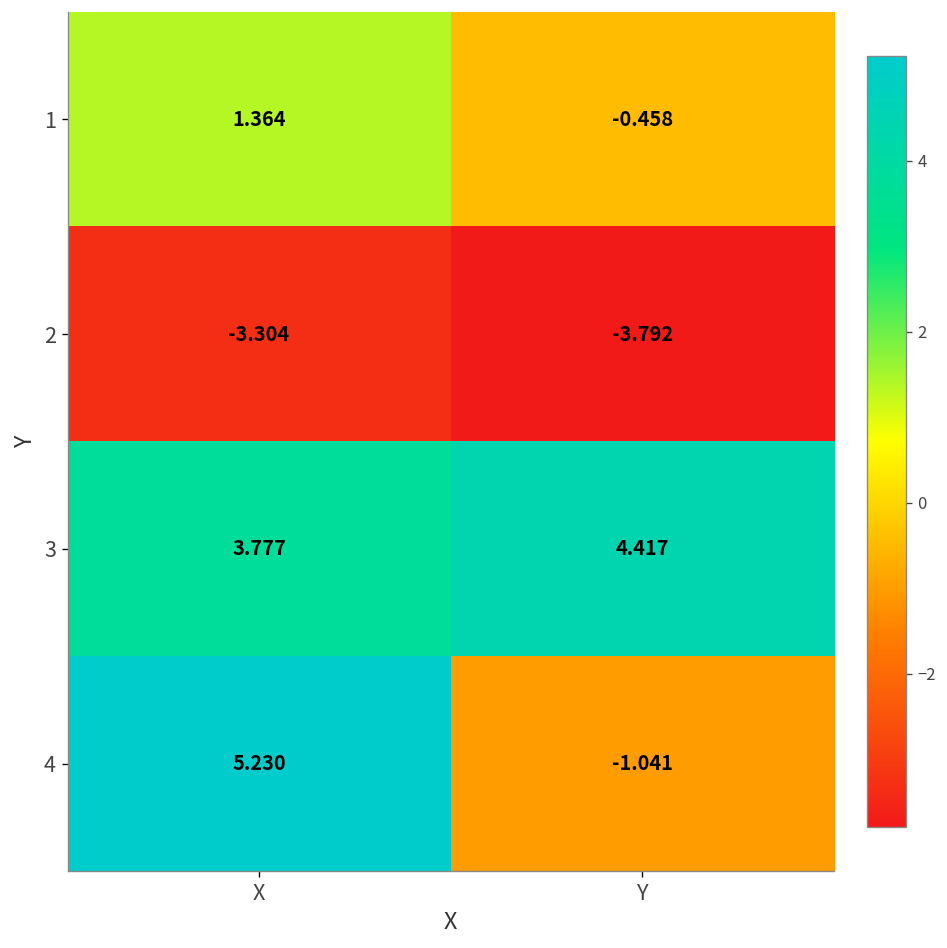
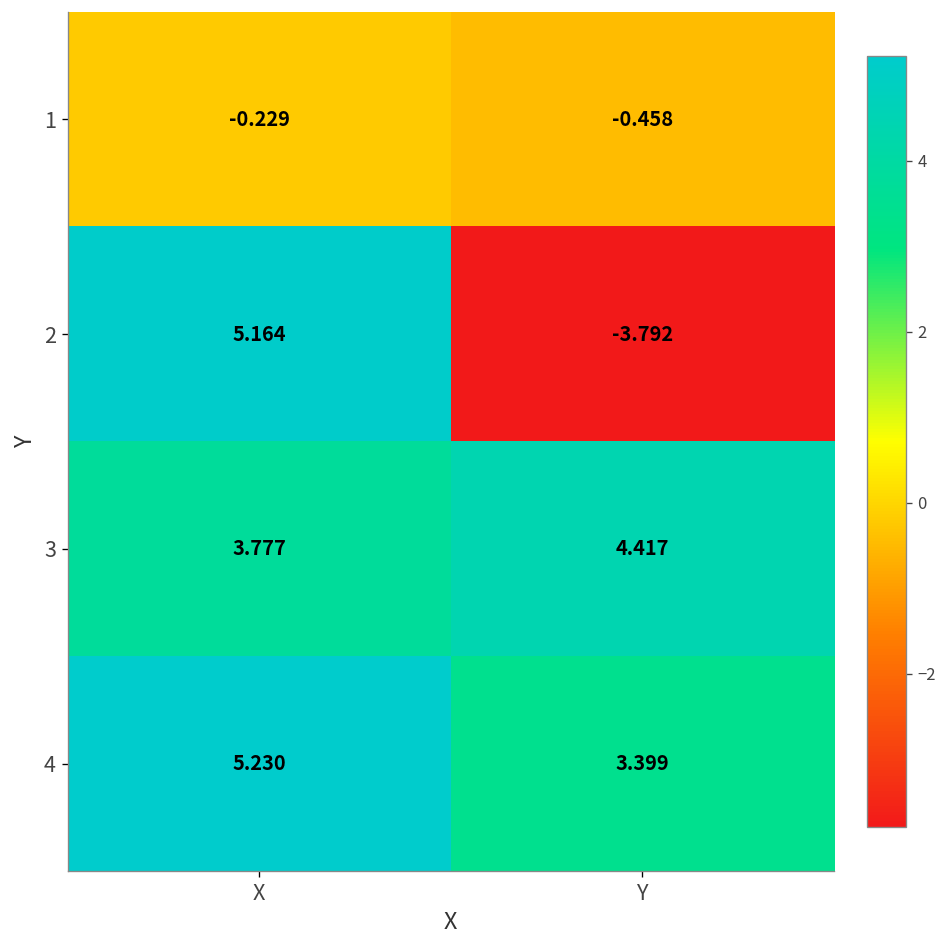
1, X: 1.364 -> -0.229
2, X: -3.304 -> 5.164
4, Y: -1.041 -> 3.399
